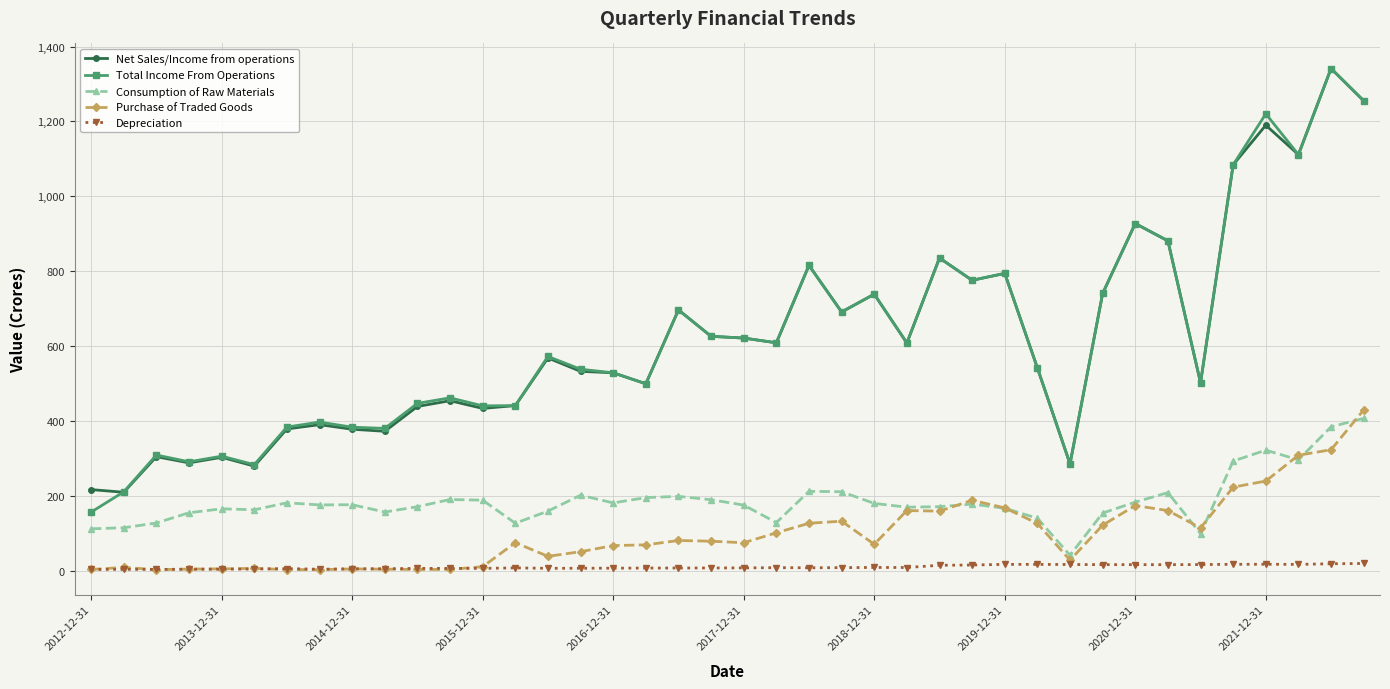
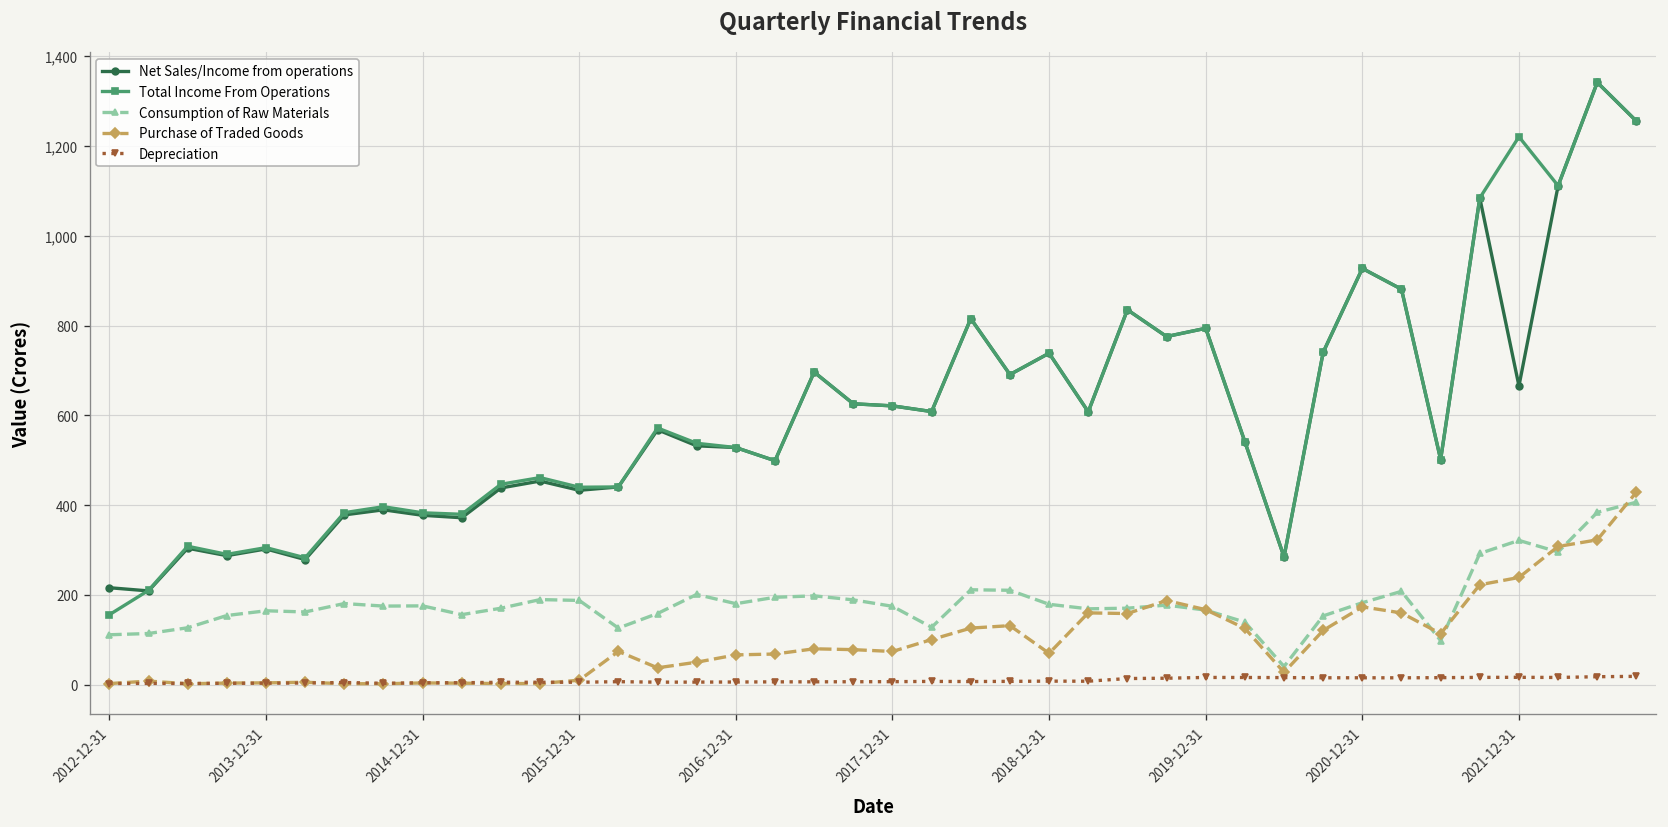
Net Sales/Income from operations, 2021-12-31: 1,190 -> 670
